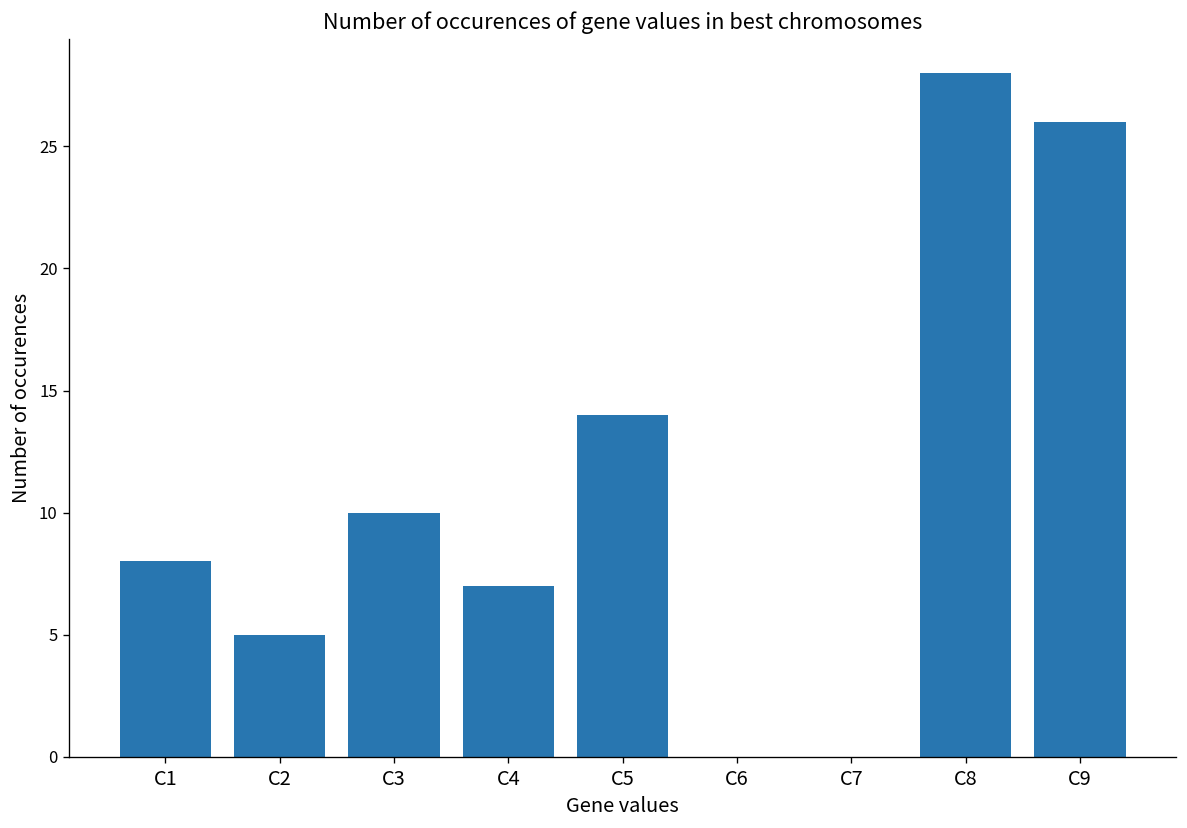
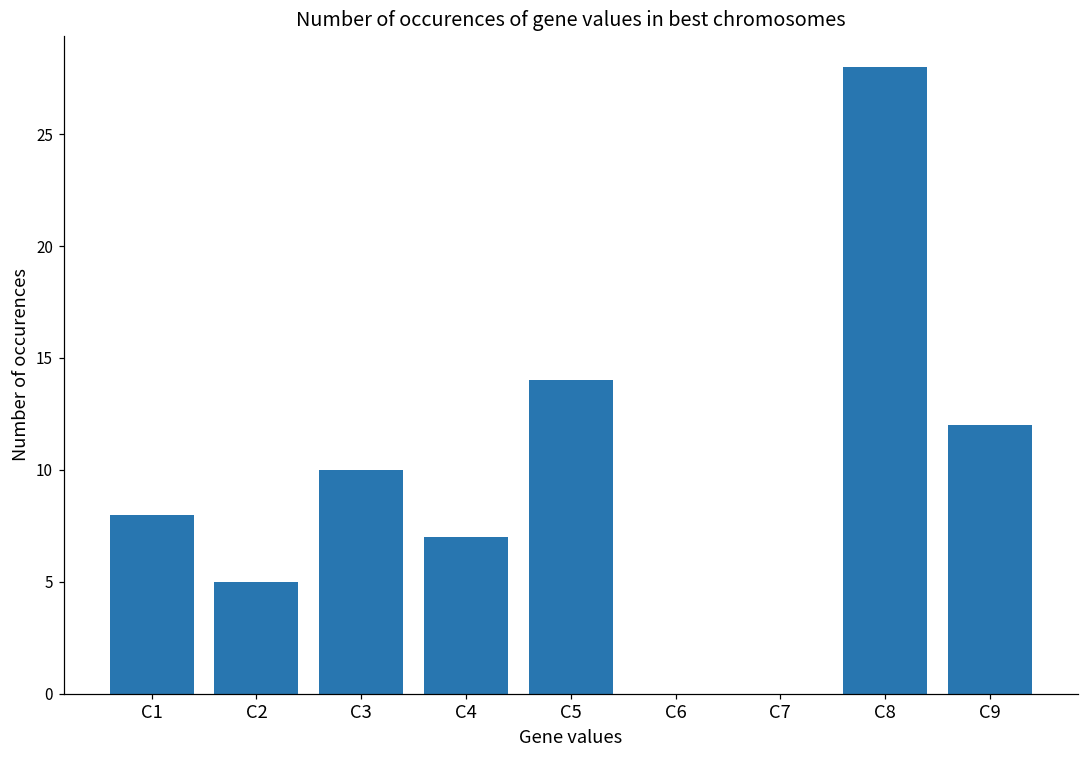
C9: 26 -> 12
